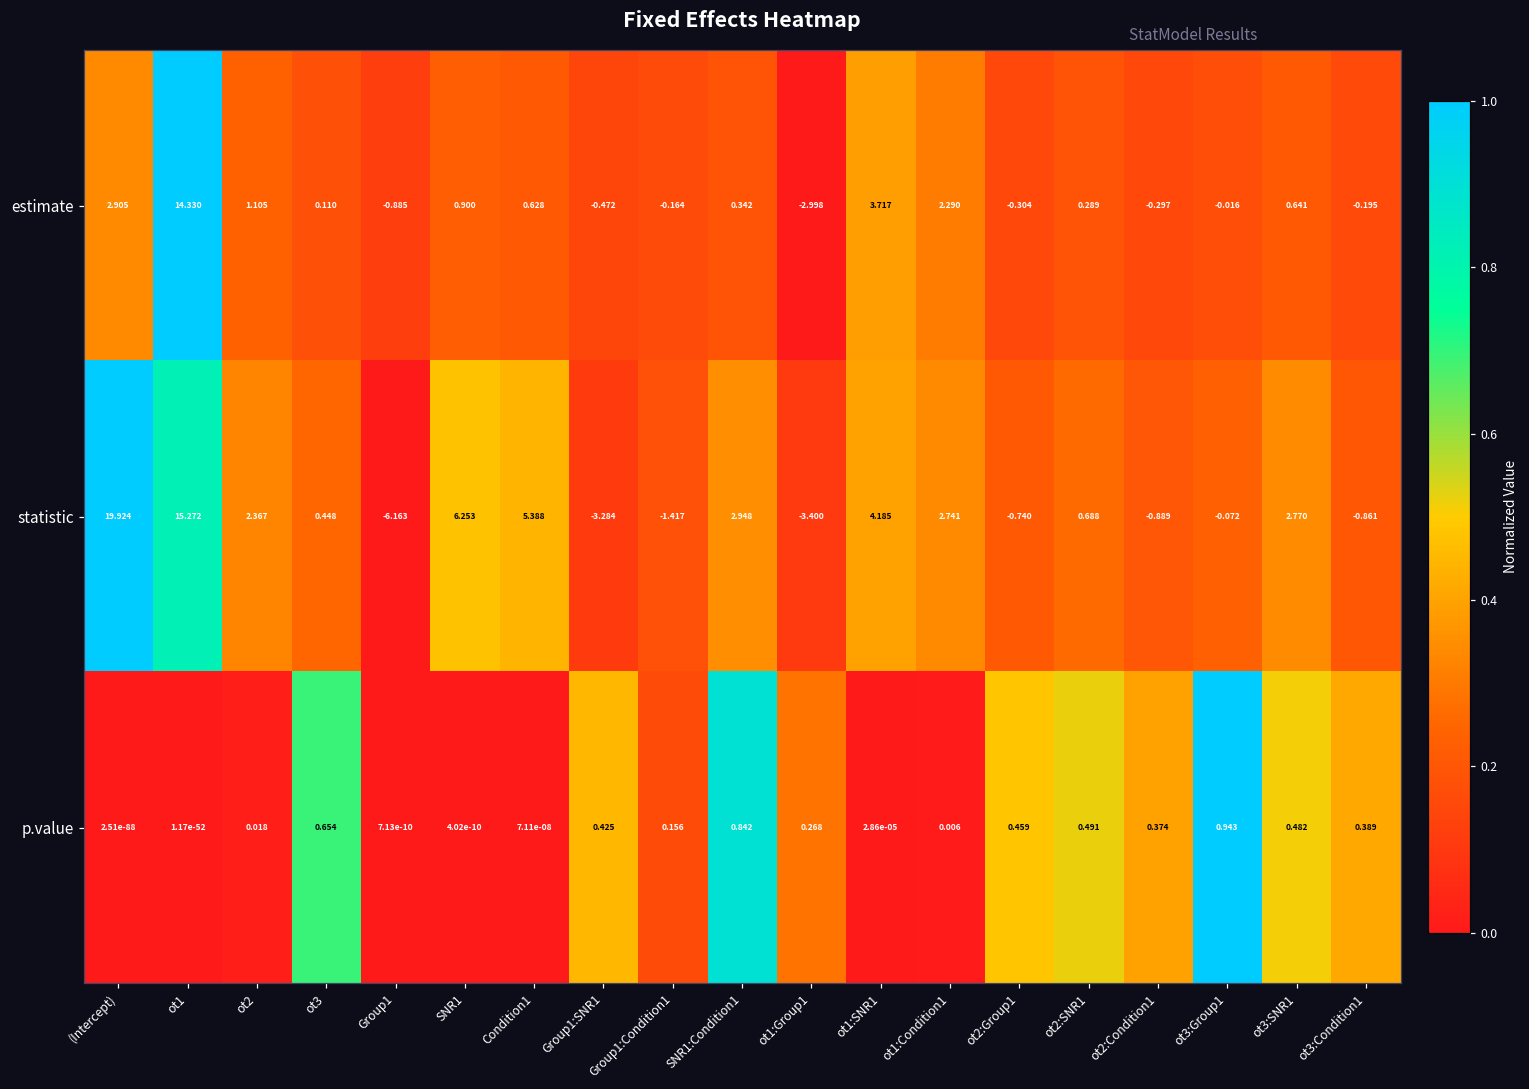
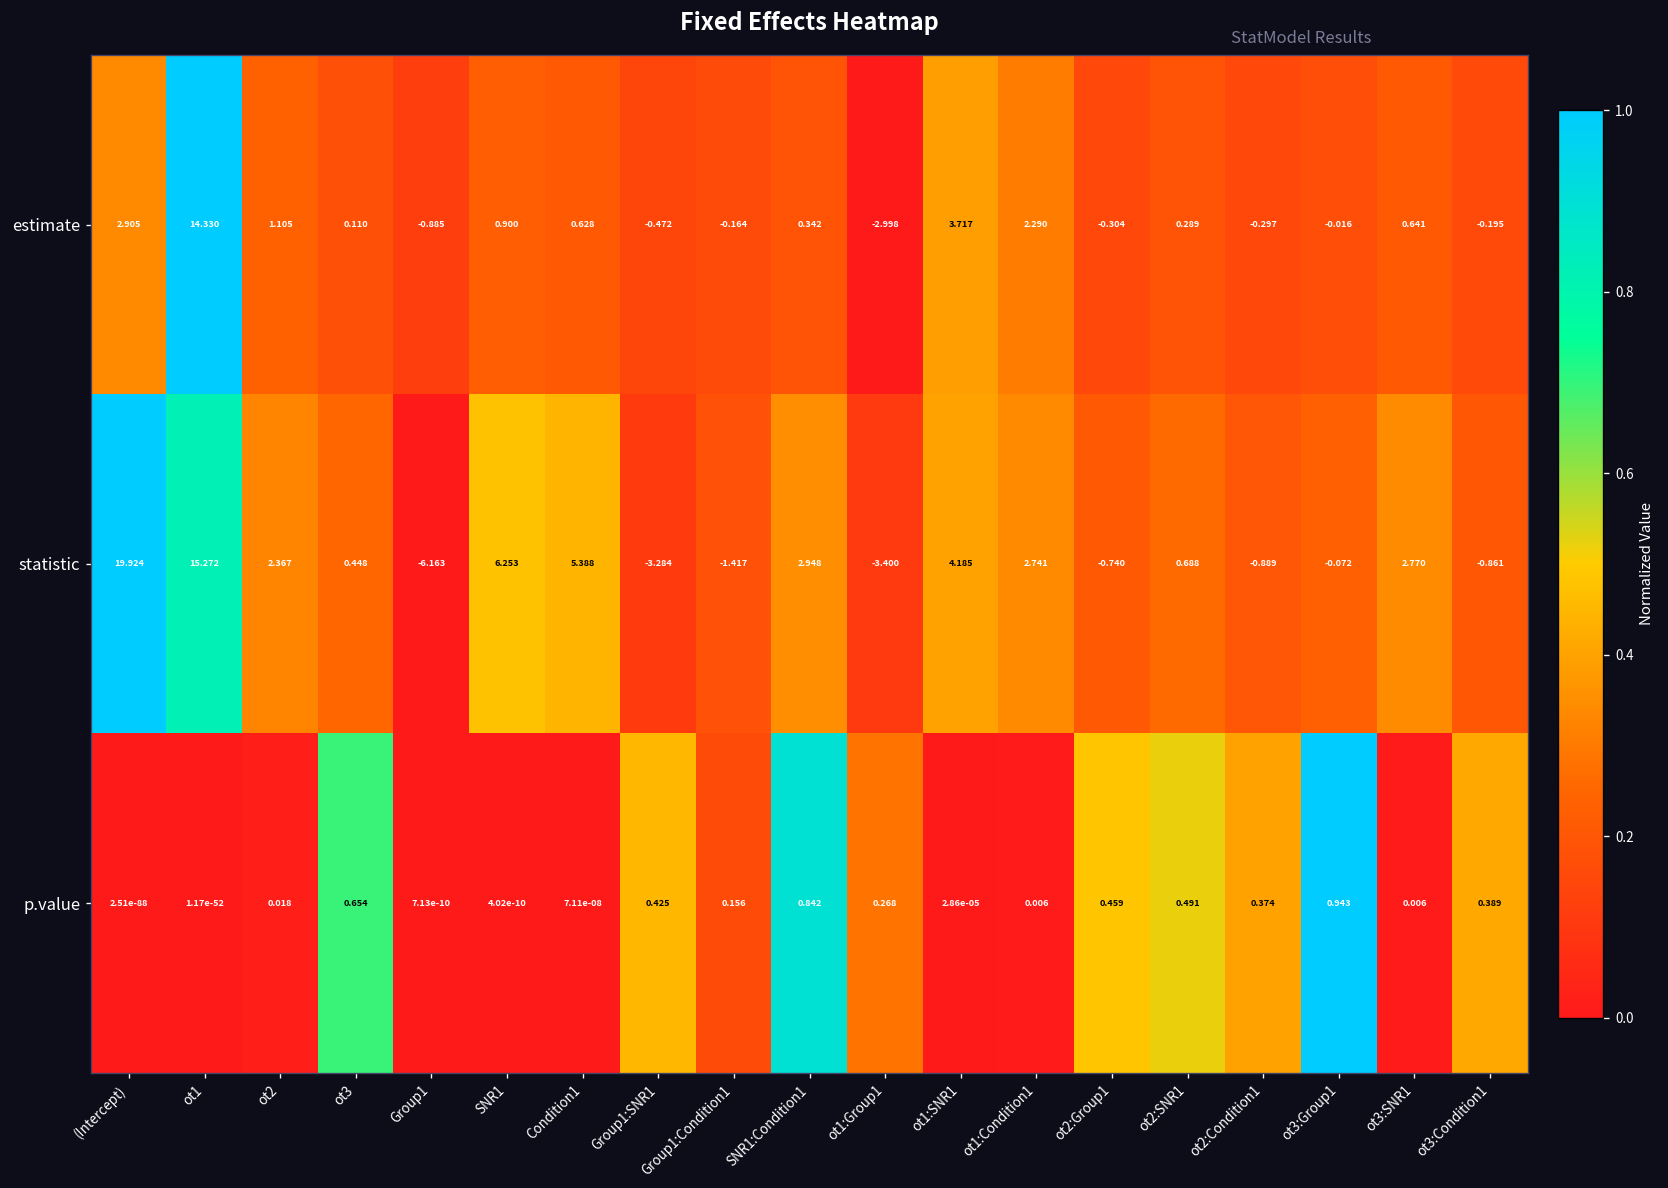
p.value, ot3:SNR1: 0.482 -> 0.006
